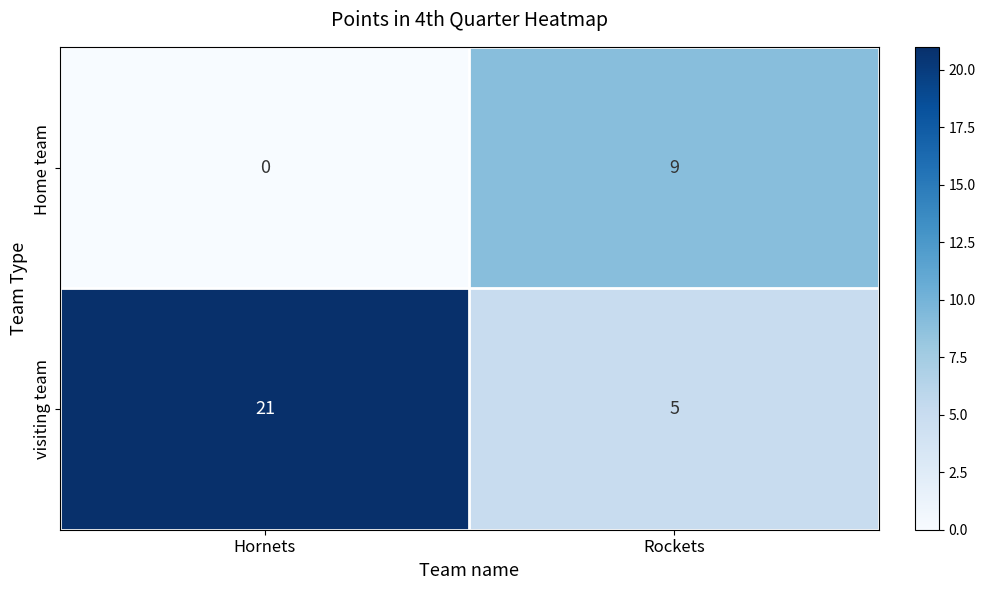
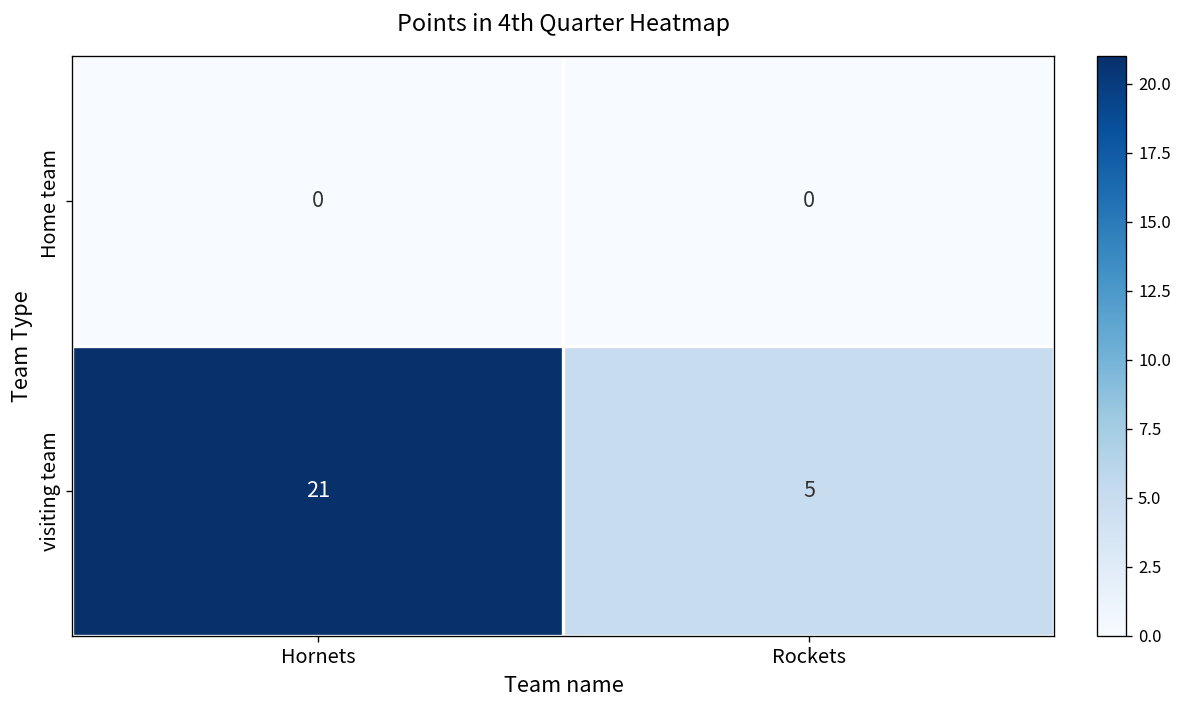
Home team, Rockets: 9 -> 0
